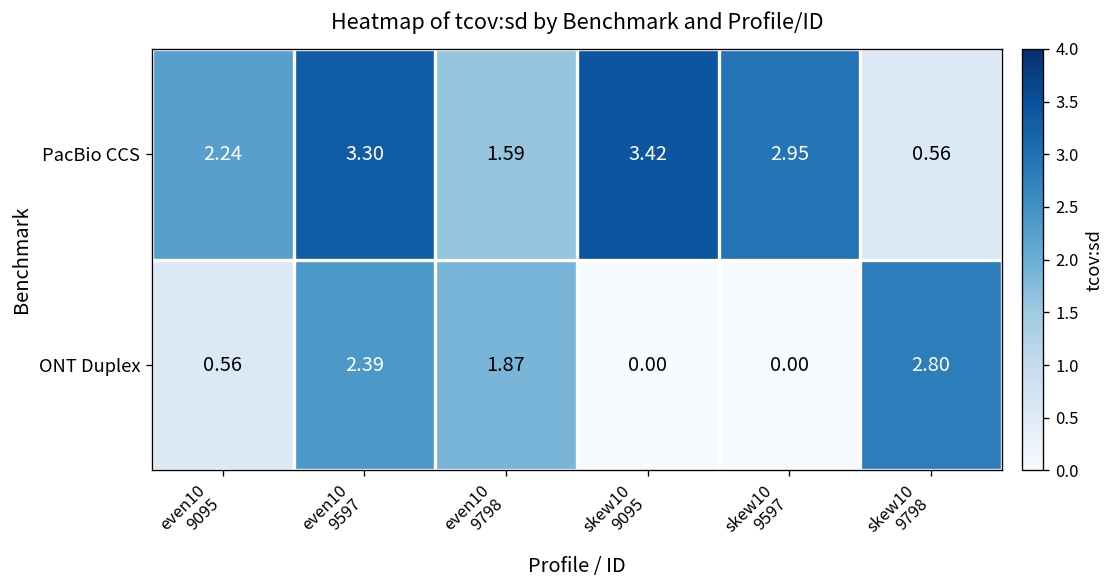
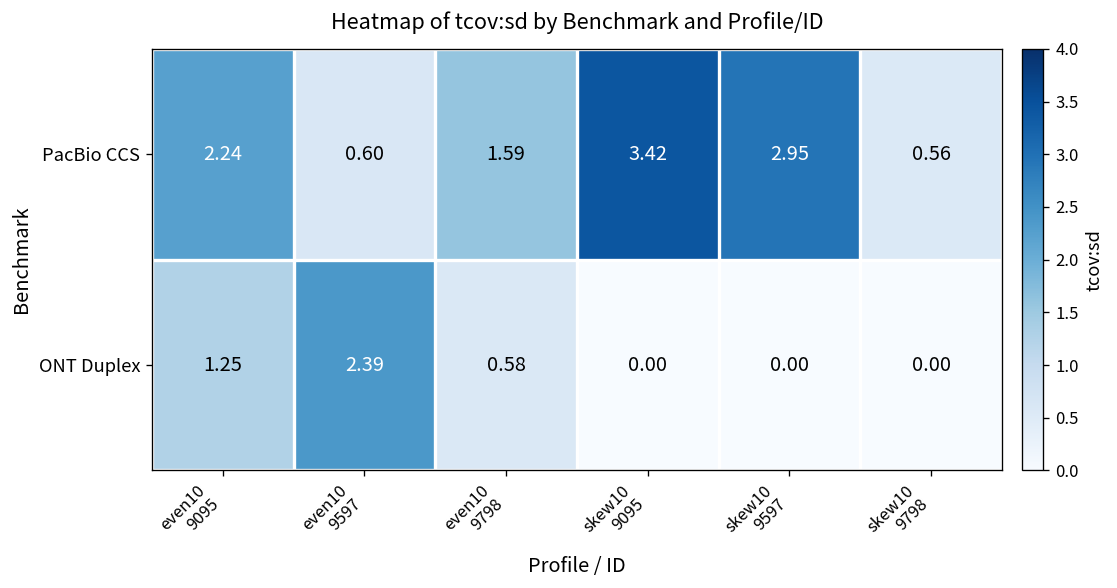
PacBio CCS, even10 9597: 3.30 -> 0.60
ONT Duplex, even10 9095: 0.56 -> 1.25
ONT Duplex, even10 9798: 1.87 -> 0.58
ONT Duplex, skew10 9798: 2.80 -> 0.00
